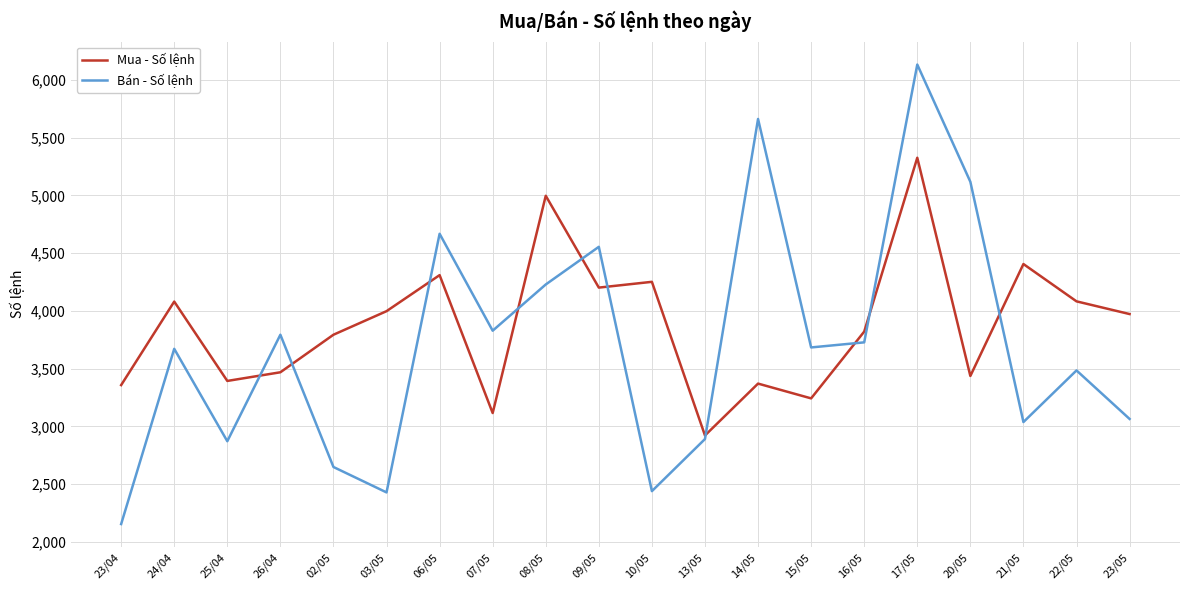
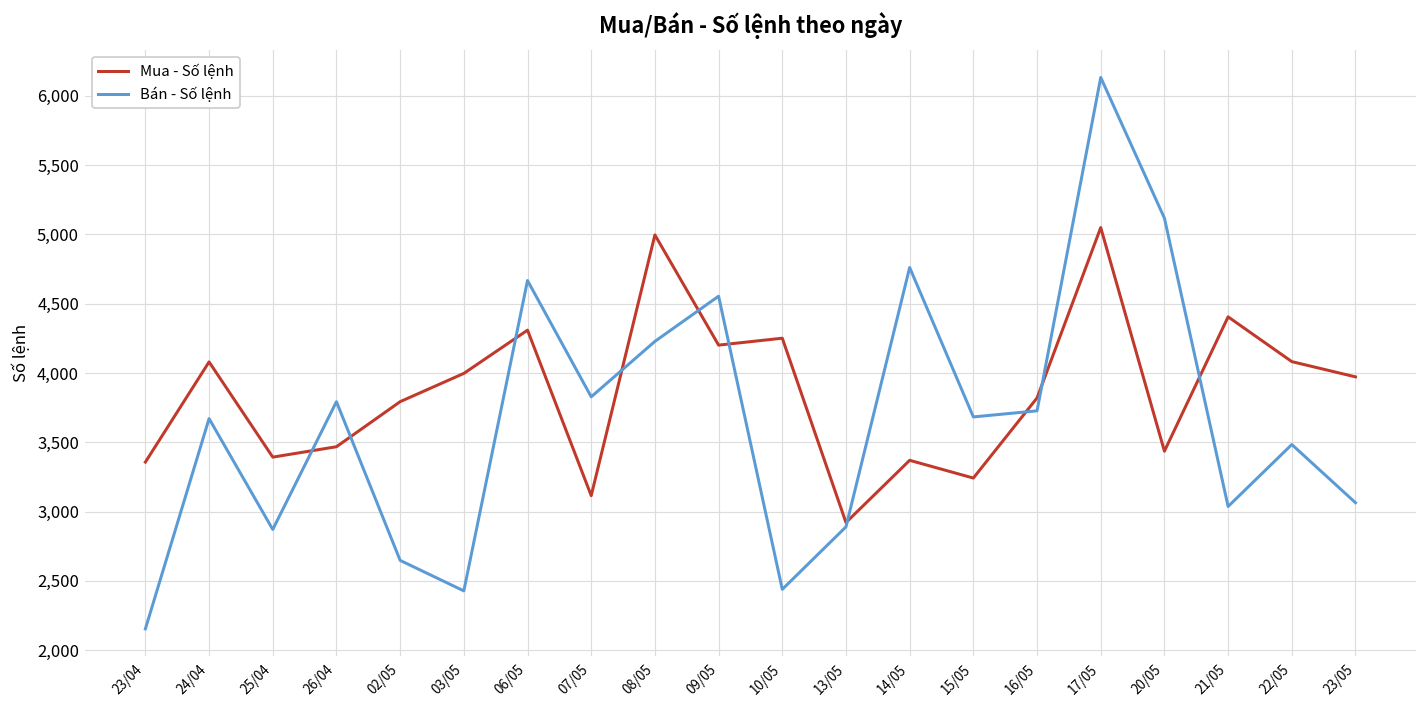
Bán - Số lệnh, 14/05: 5,660 -> 4,760
Mua - Số lệnh, 17/05: 5,330 -> 5,050
